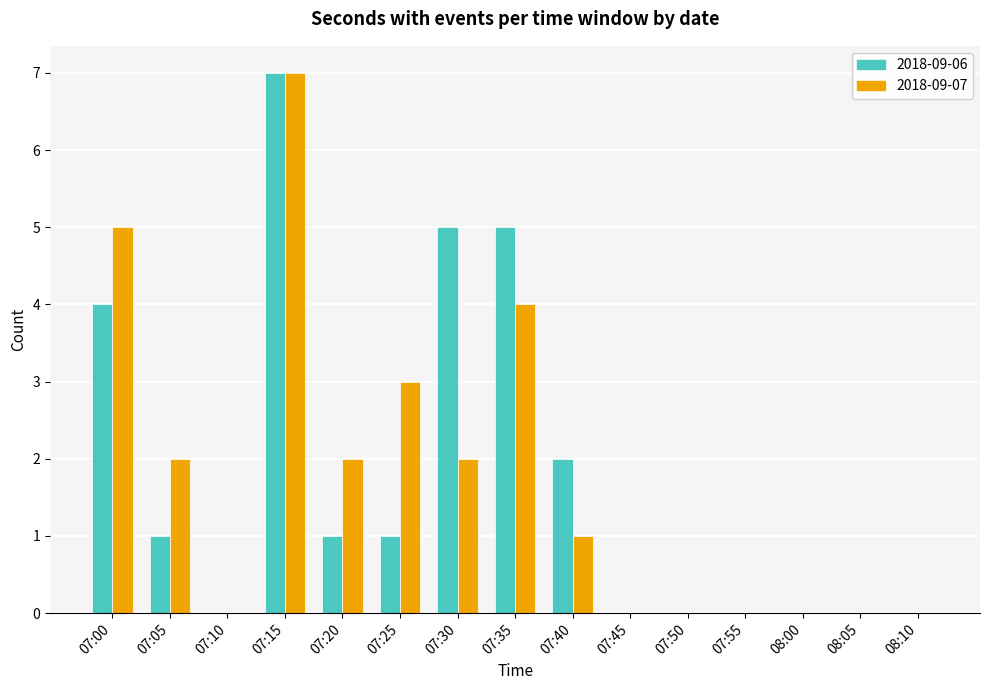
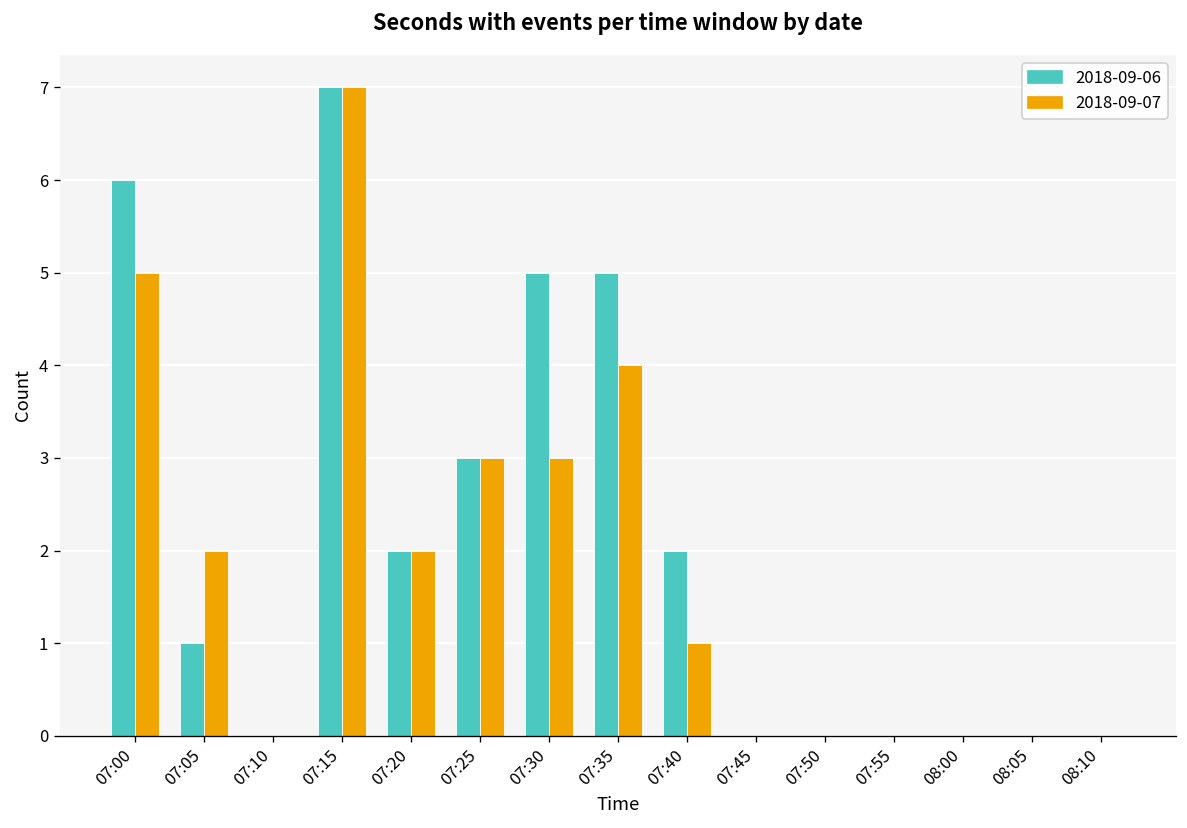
2018-09-06, 07:00: 4 -> 6
2018-09-06, 07:20: 1 -> 2
2018-09-06, 07:25: 1 -> 3
2018-09-07, 07:30: 2 -> 3
